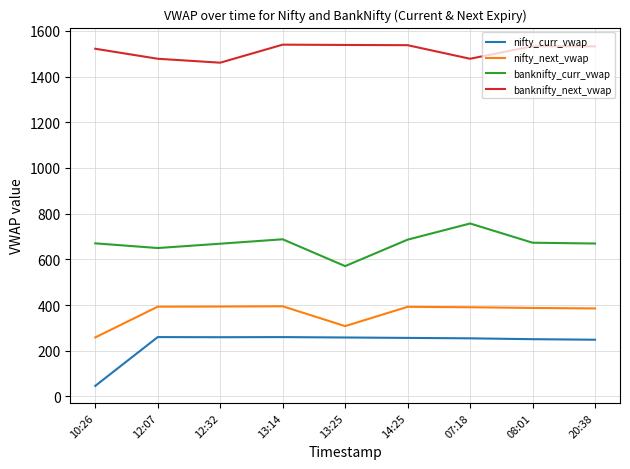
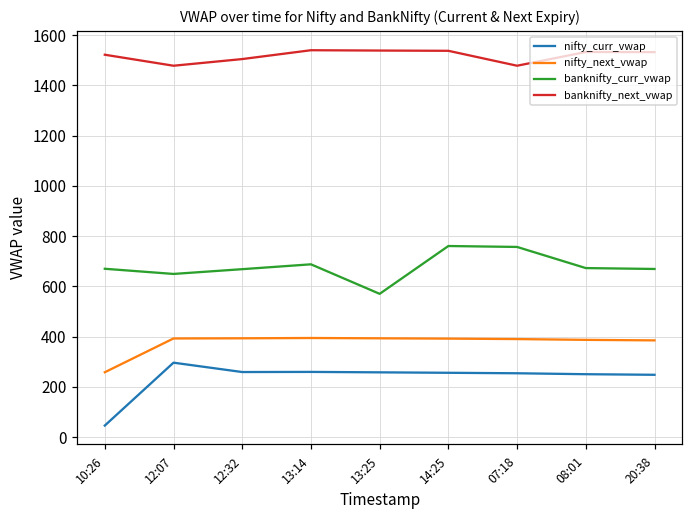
nifty_curr_vwap, 12:07: 260 -> 300
banknifty_next_vwap, 12:32: 1460 -> 1500
nifty_next_vwap, 13:25: 310 -> 390
banknifty_curr_vwap, 14:25: 690 -> 760
